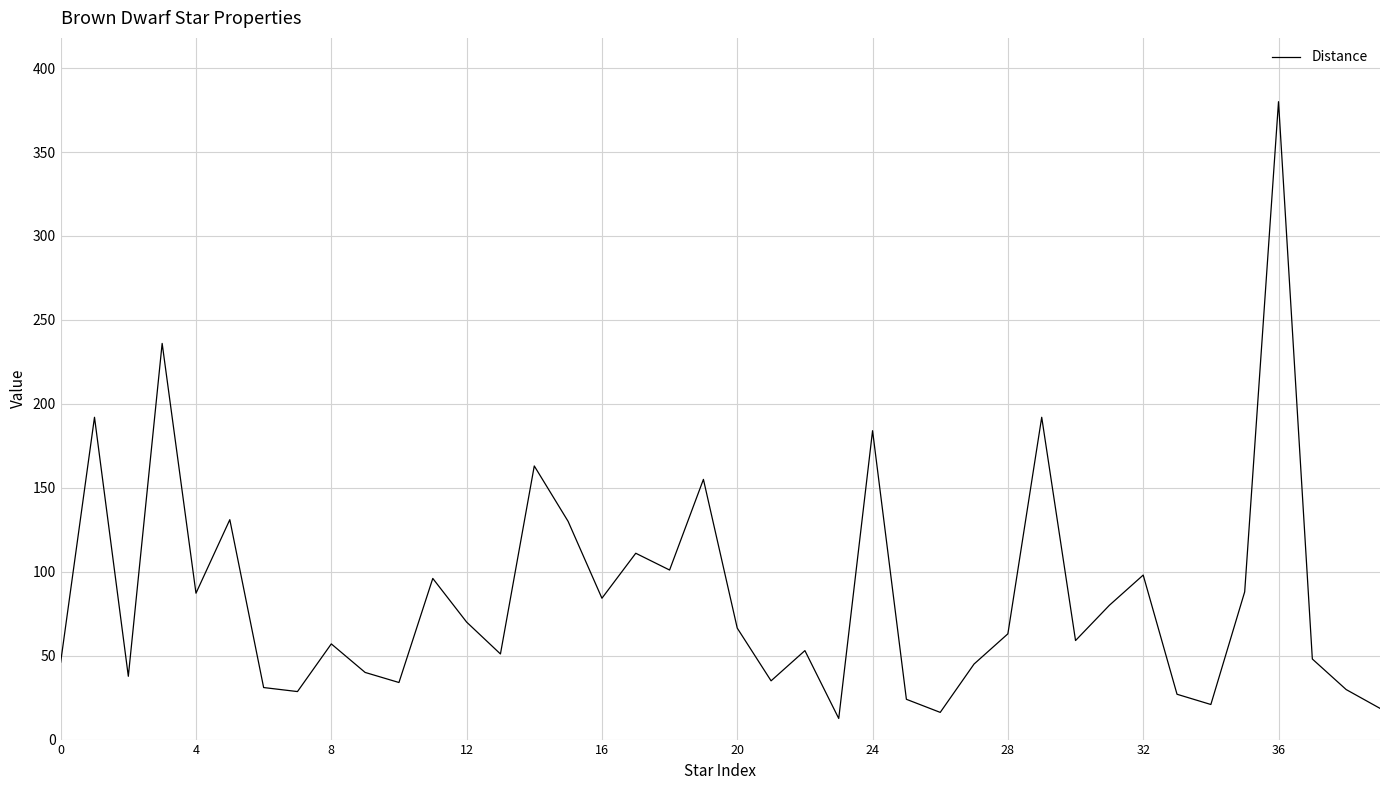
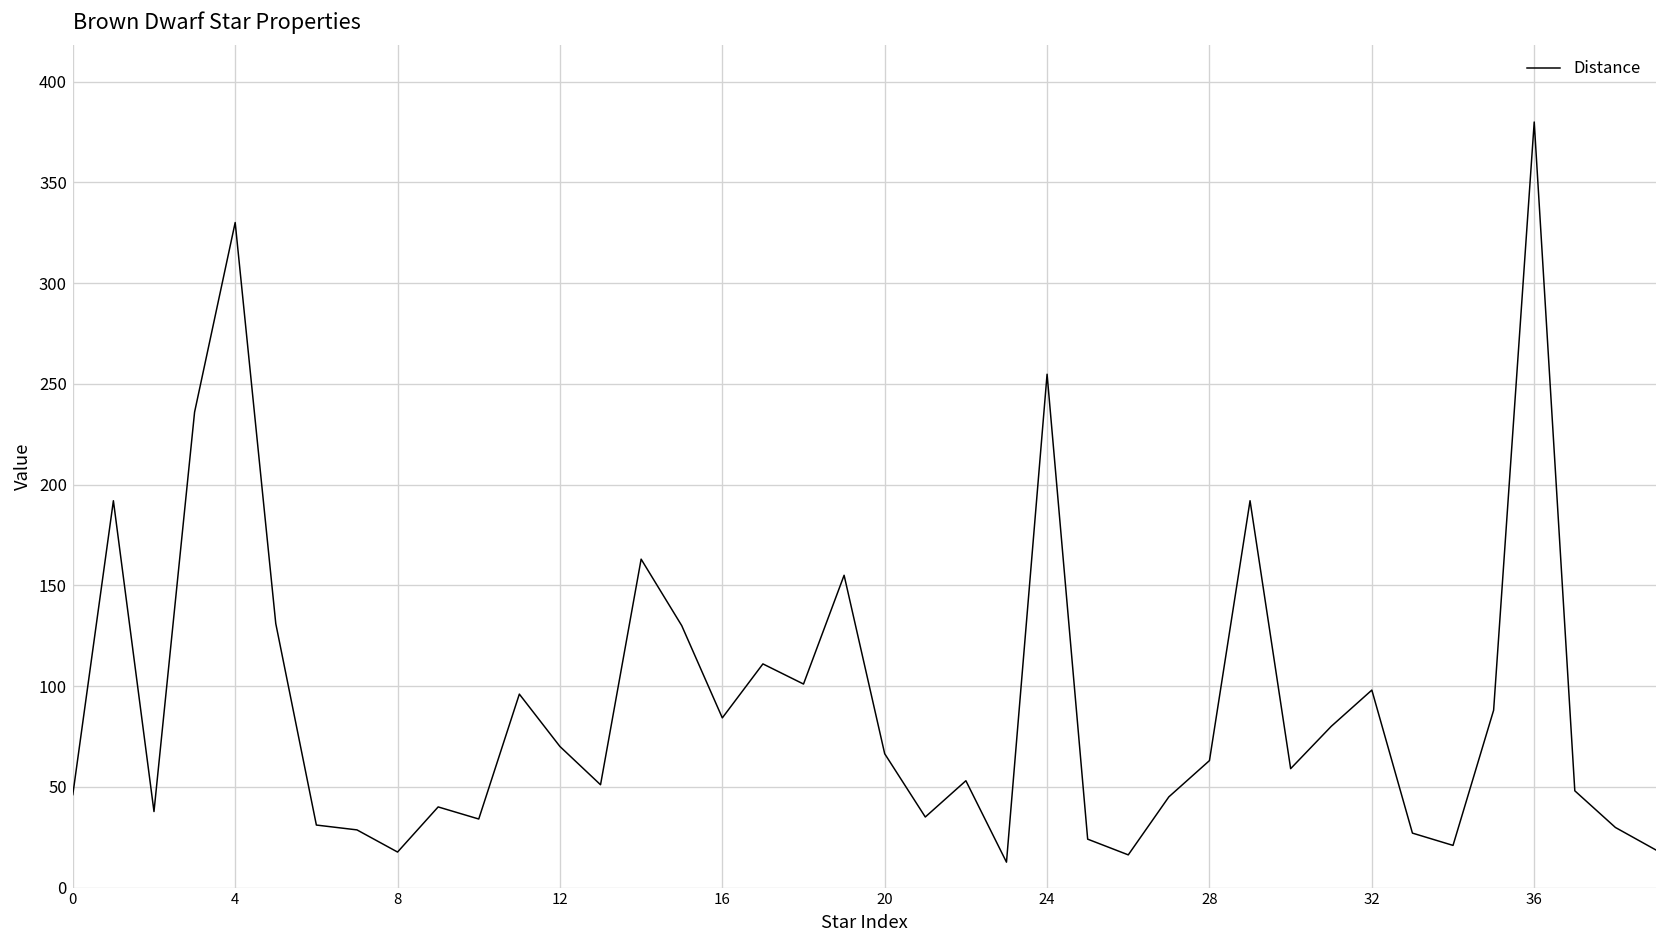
4: 87 -> 330
8: 57 -> 18
24: 184 -> 255
